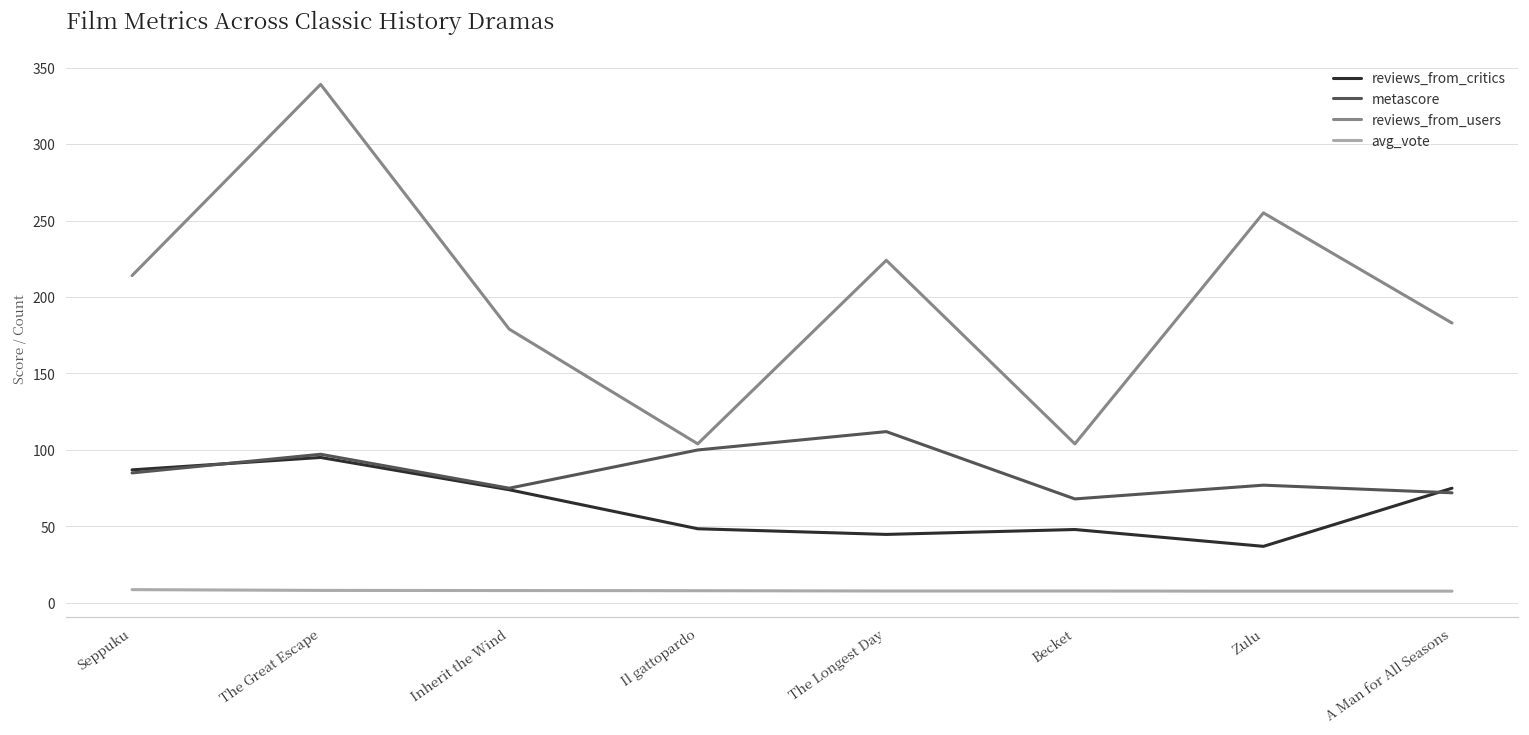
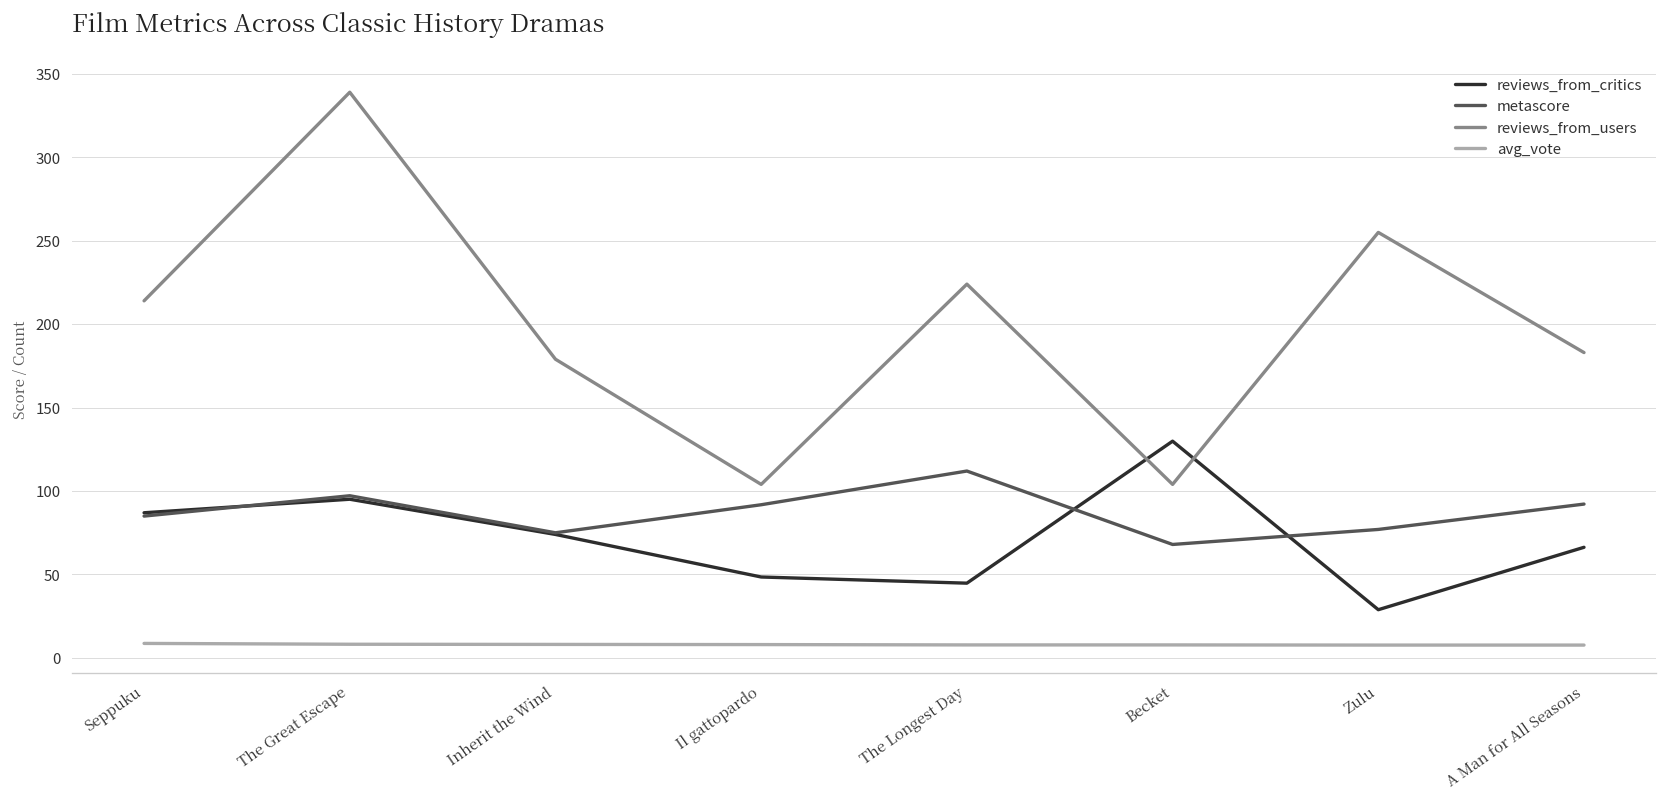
metascore, Il gattopardo: 100 -> 92
reviews_from_critics, Becket: 48 -> 130
reviews_from_critics, Zulu: 37 -> 29
reviews_from_critics, A Man for All Seasons: 75 -> 66
metascore, A Man for All Seasons: 72 -> 92
